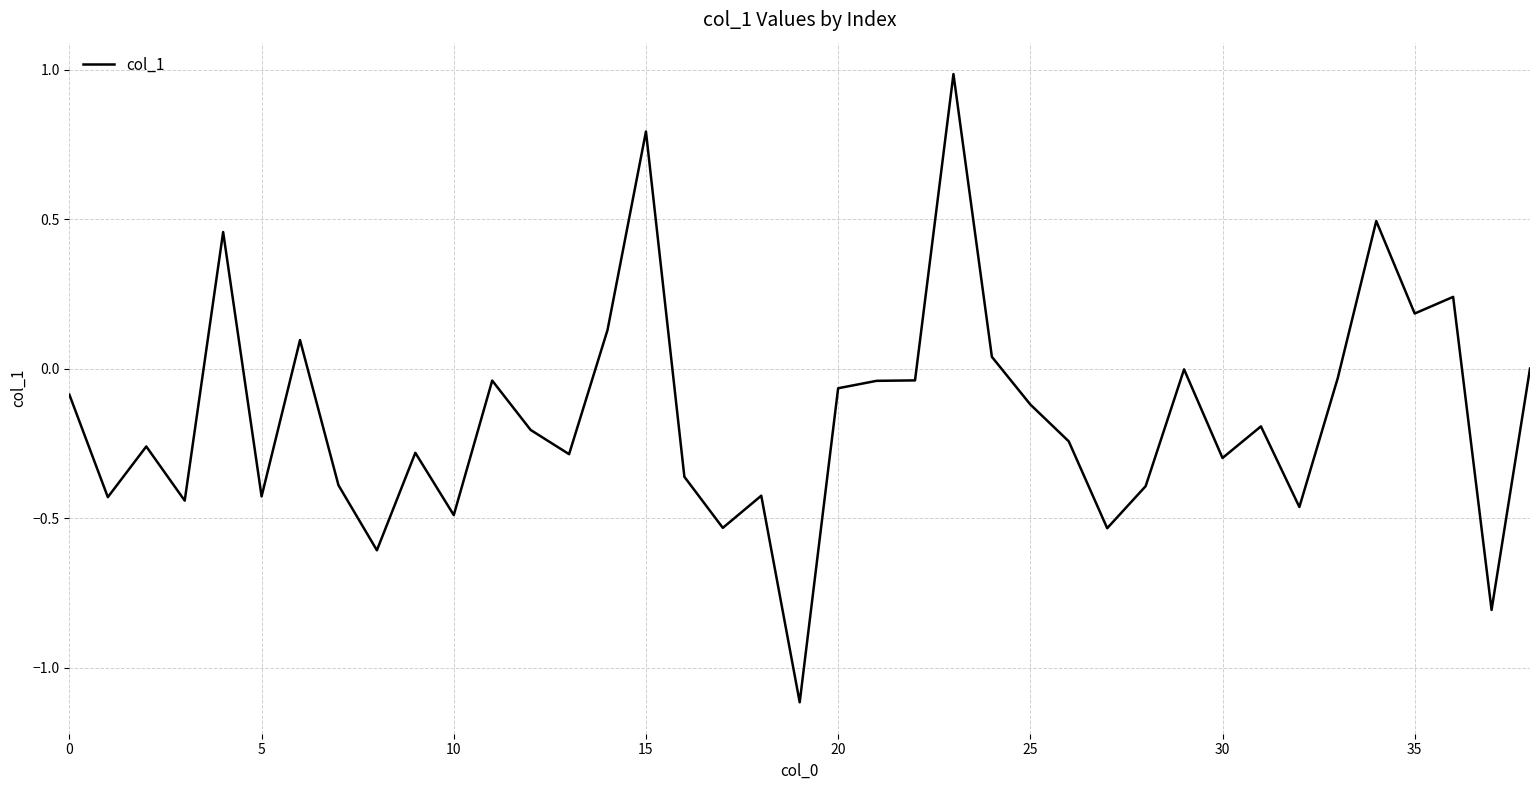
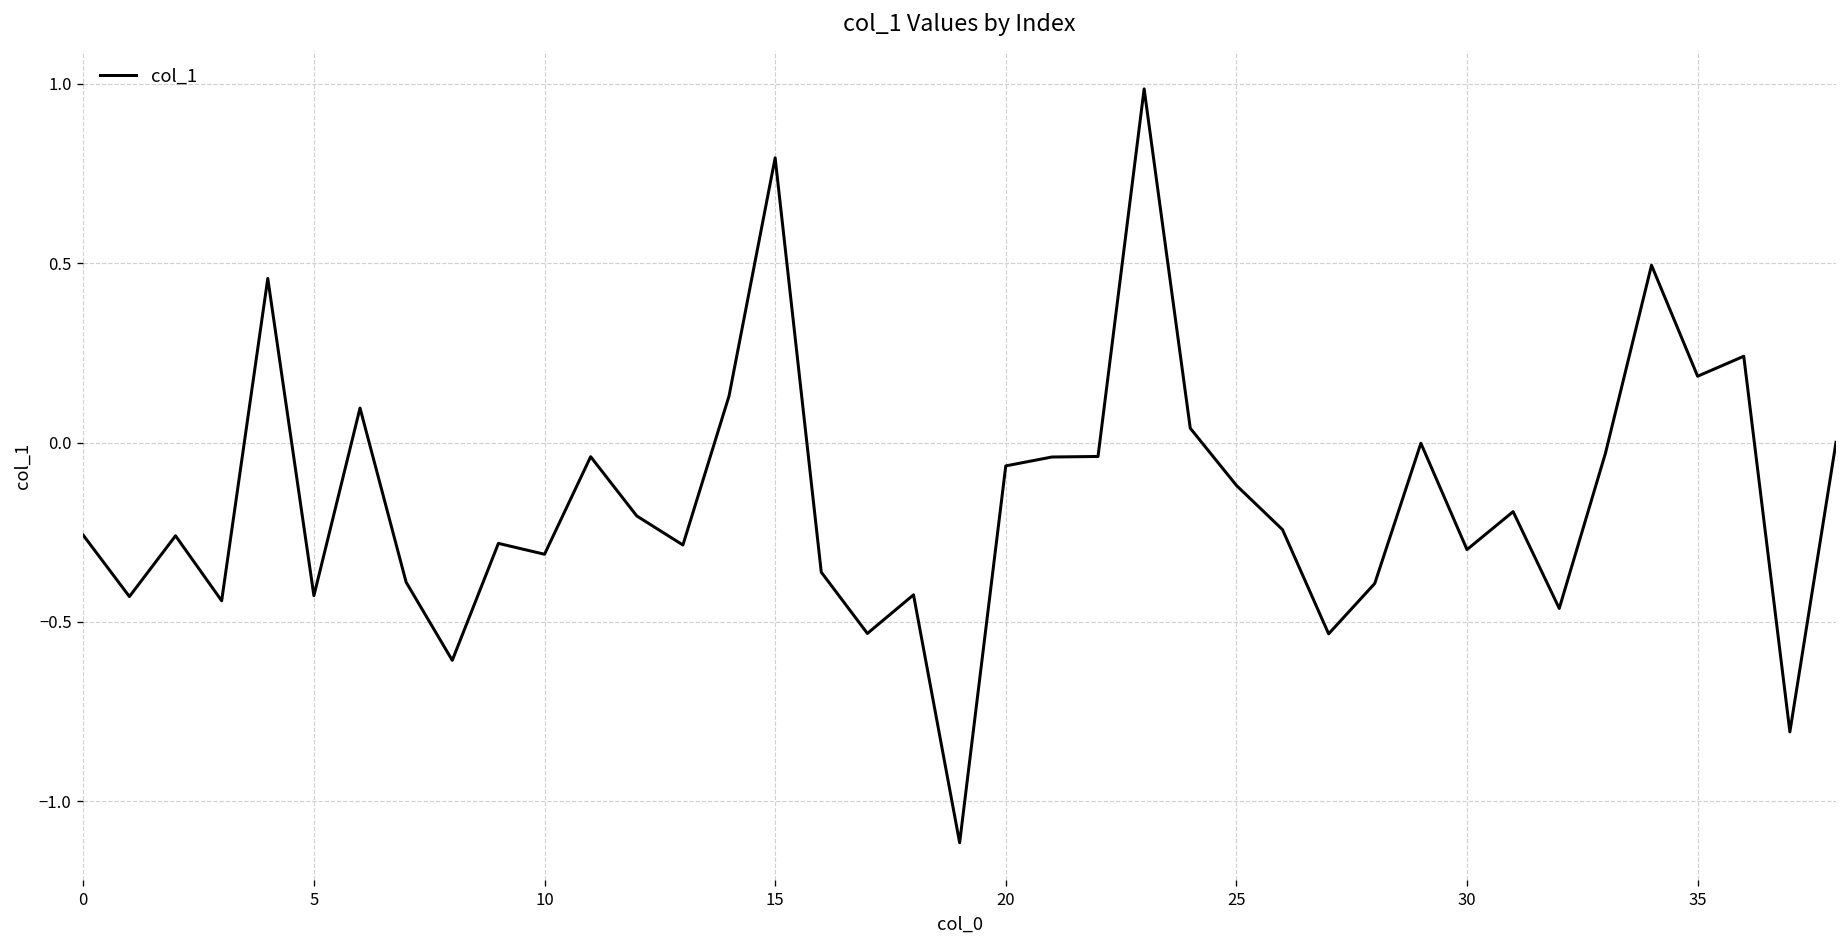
0: -0.09 -> -0.26
10: -0.49 -> -0.31
